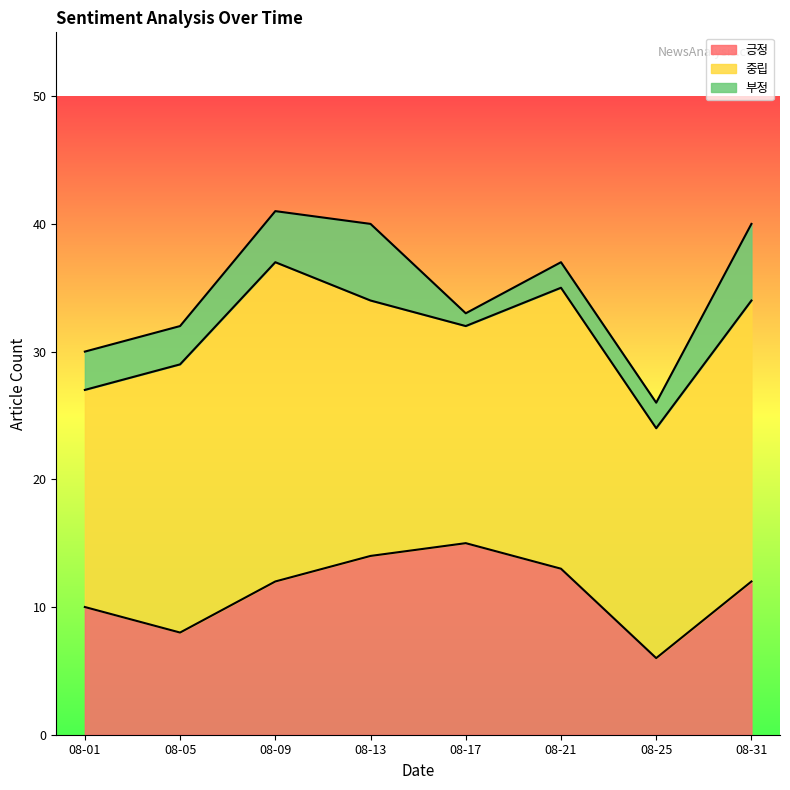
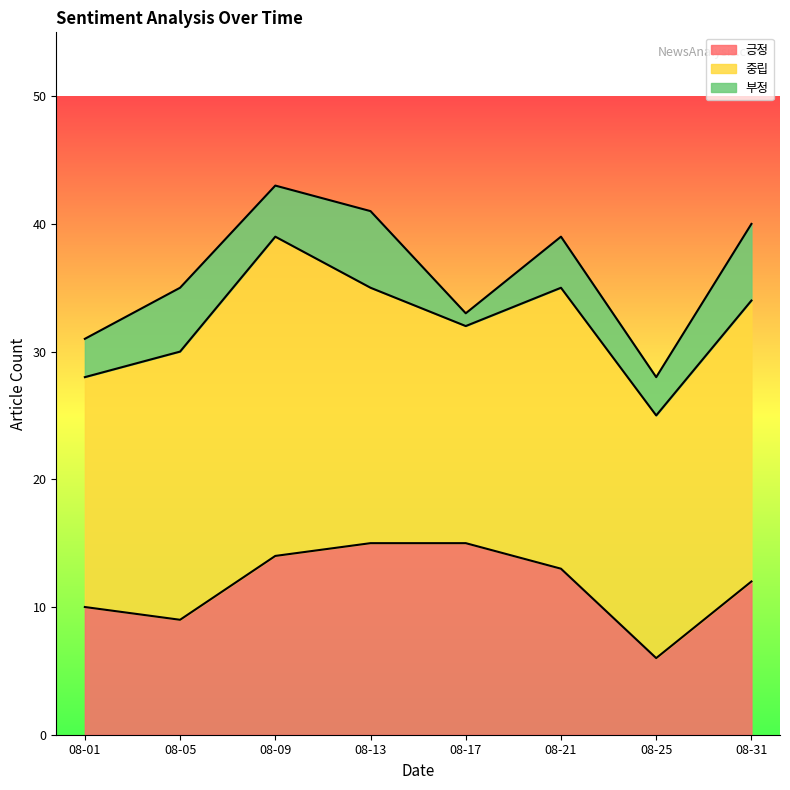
중립, 08-01: 17 -> 18
긍정, 08-05: 8 -> 9
부정, 08-05: 3 -> 5
긍정, 08-09: 12 -> 14
긍정, 08-13: 14 -> 15
부정, 08-21: 2 -> 4
중립, 08-25: 18 -> 19
부정, 08-25: 2 -> 3
